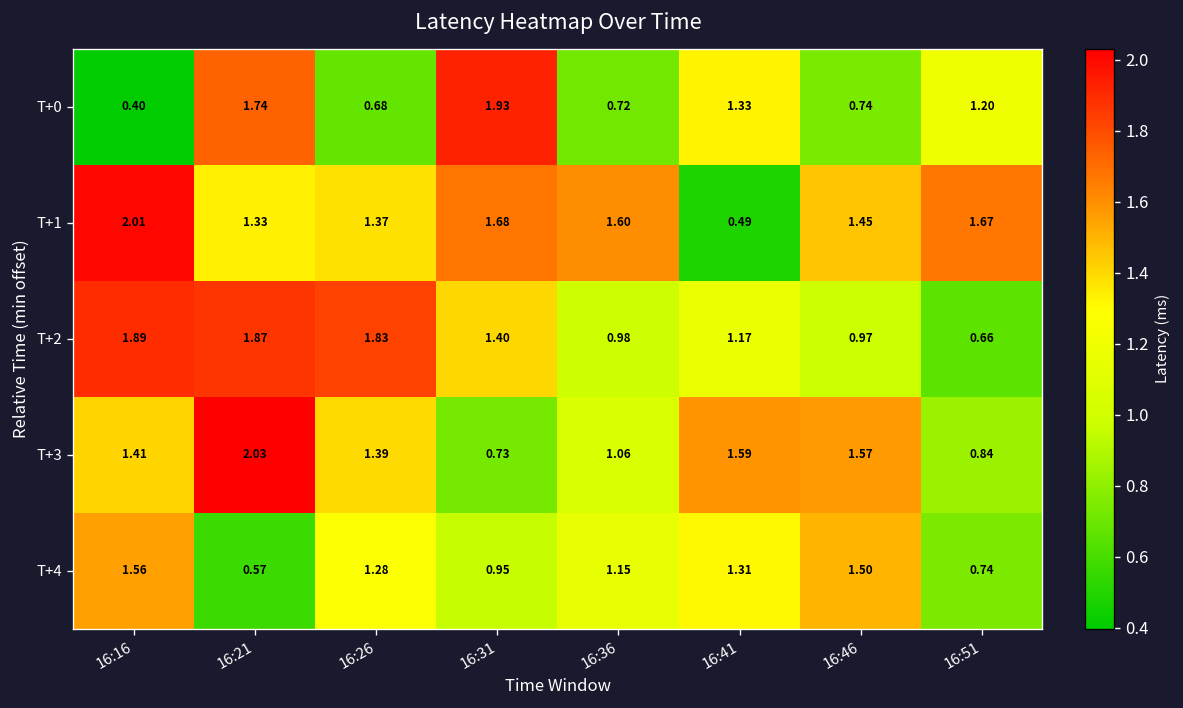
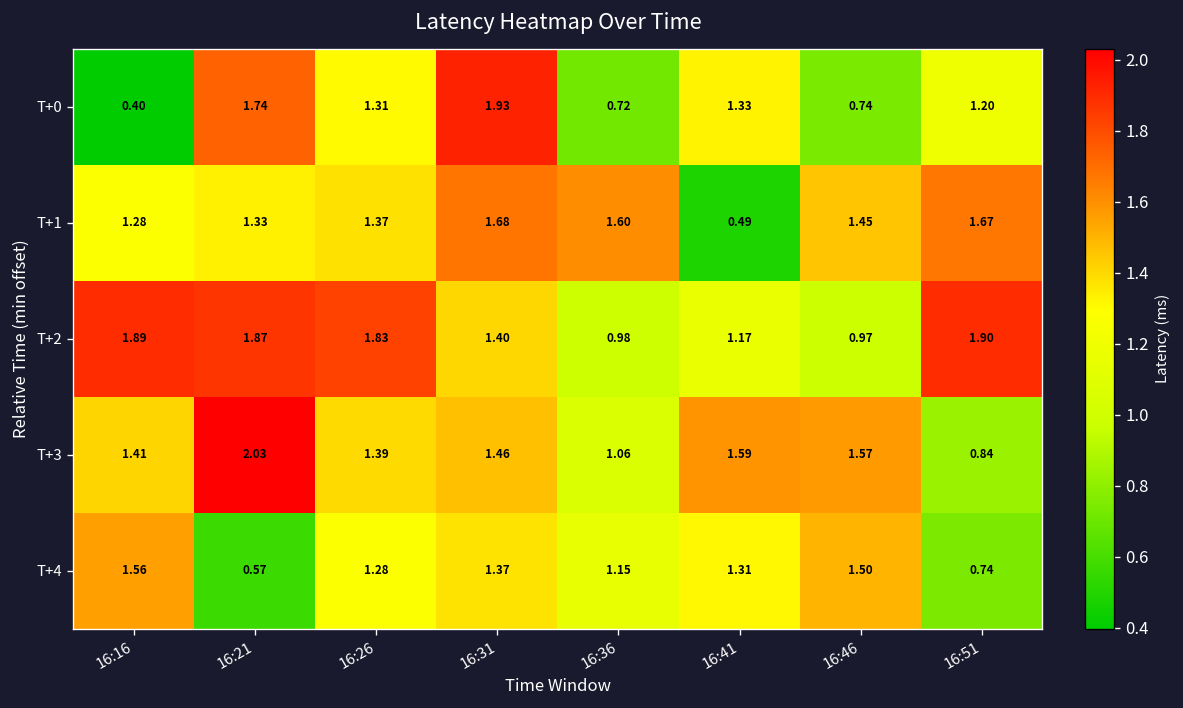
T+0, 16:26: 0.68 -> 1.31
T+1, 16:16: 2.01 -> 1.28
T+2, 16:51: 0.66 -> 1.90
T+3, 16:31: 0.73 -> 1.46
T+4, 16:31: 0.95 -> 1.37
